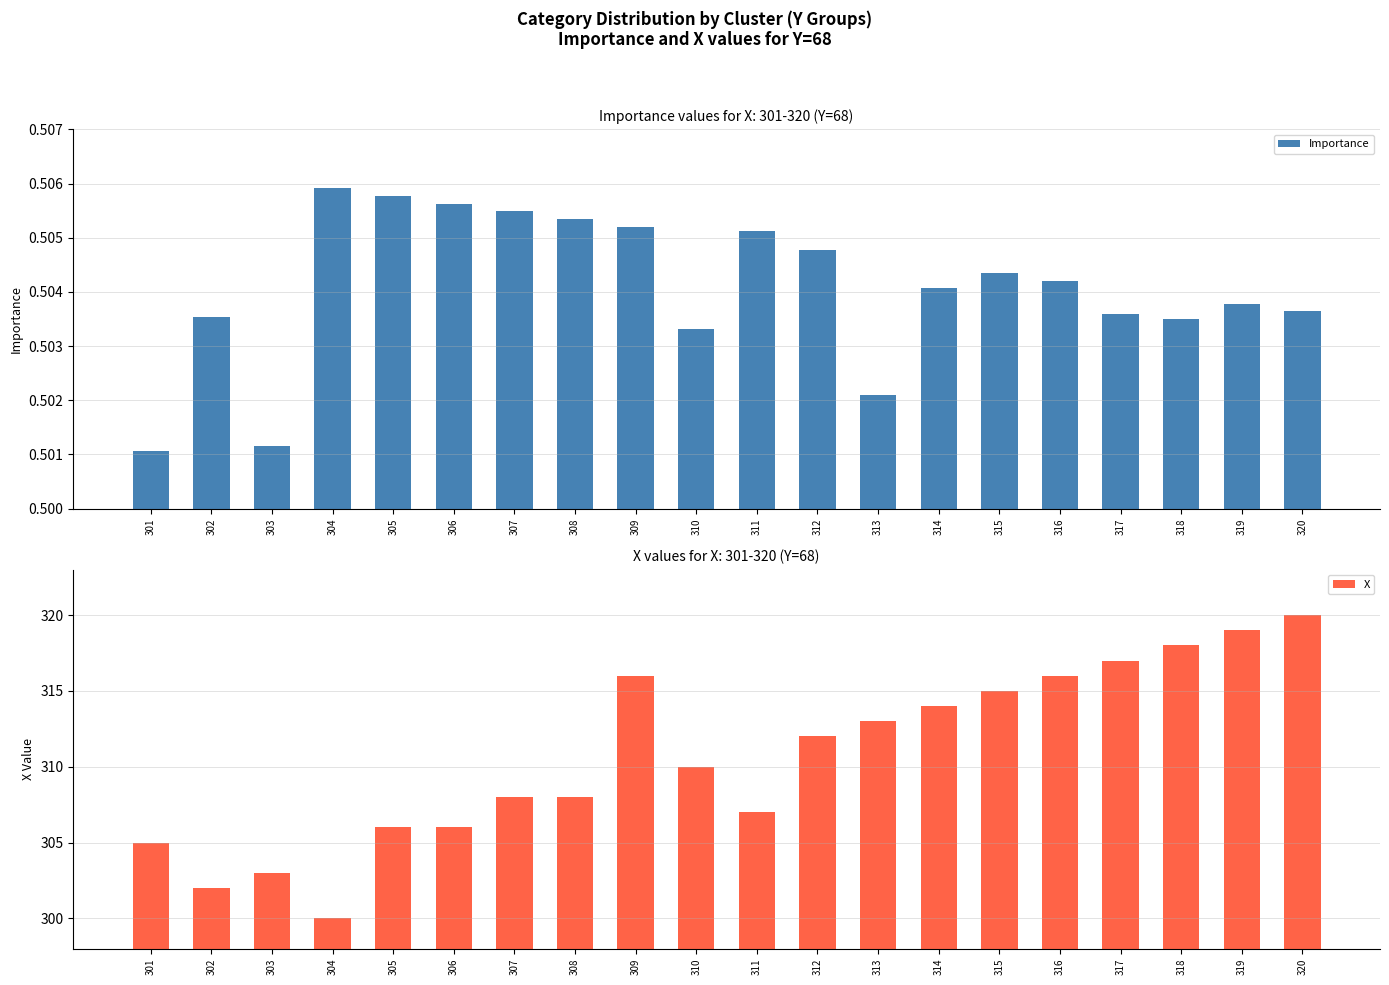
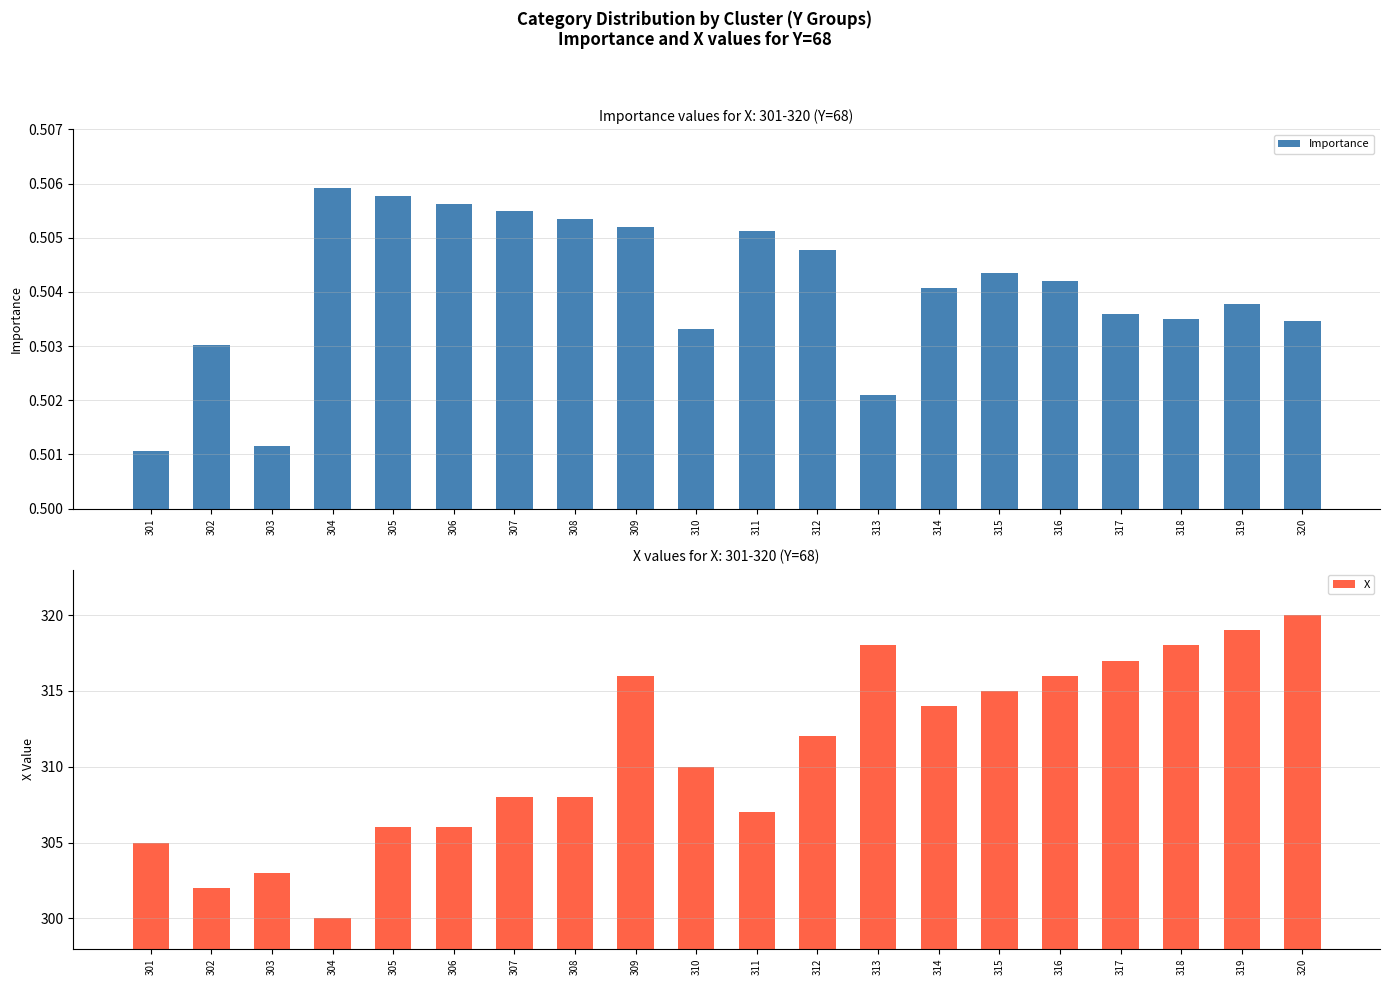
Importance values for X: 301-320 (Y=68), 302: 0.5035 -> 0.5030
Importance values for X: 301-320 (Y=68), 320: 0.5036 -> 0.5035
X values for X: 301-320 (Y=68), 313: 313 -> 318
